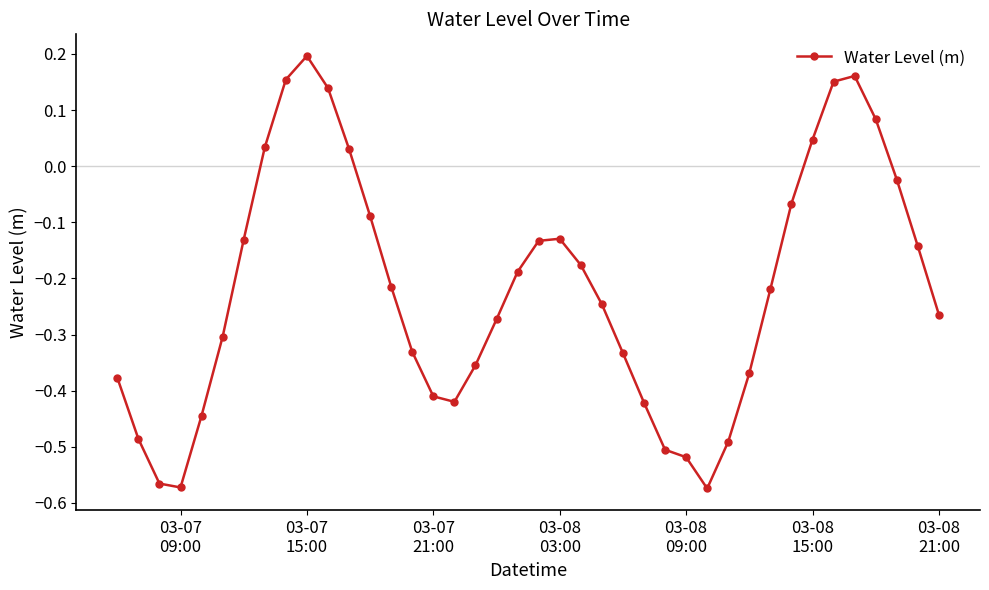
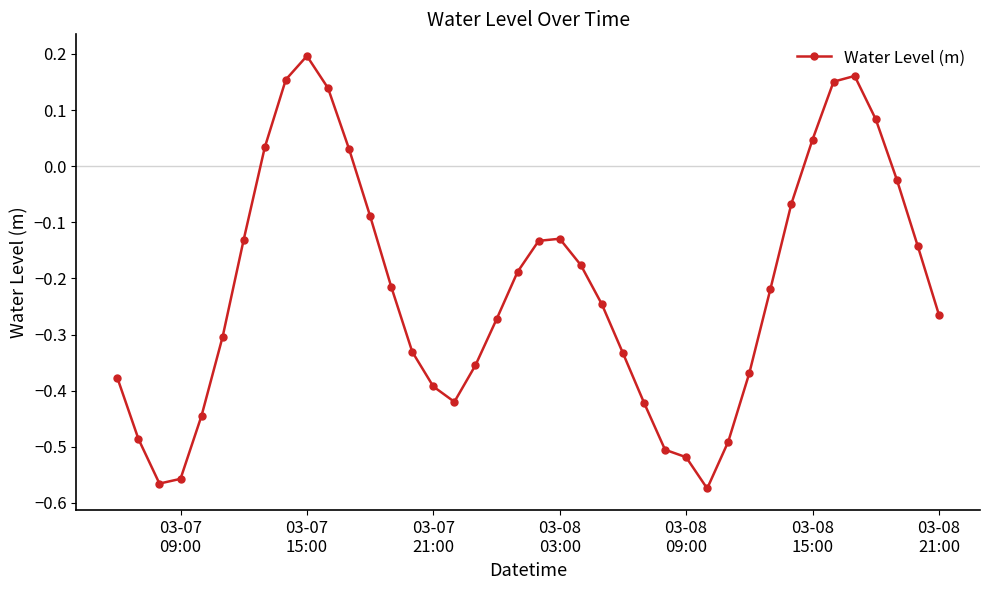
03-07 09:00: -0.57 -> -0.56
03-07 21:00: -0.41 -> -0.39
